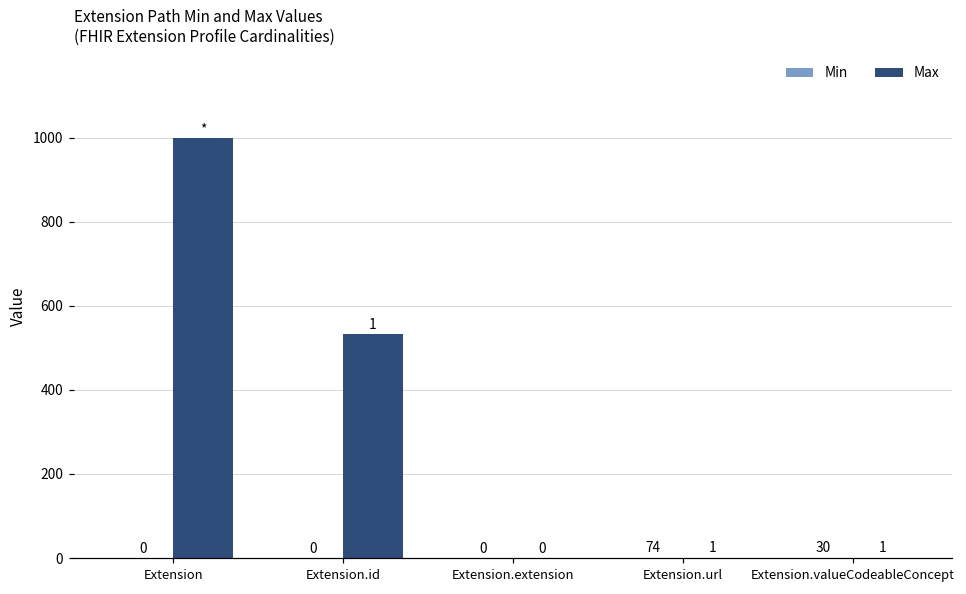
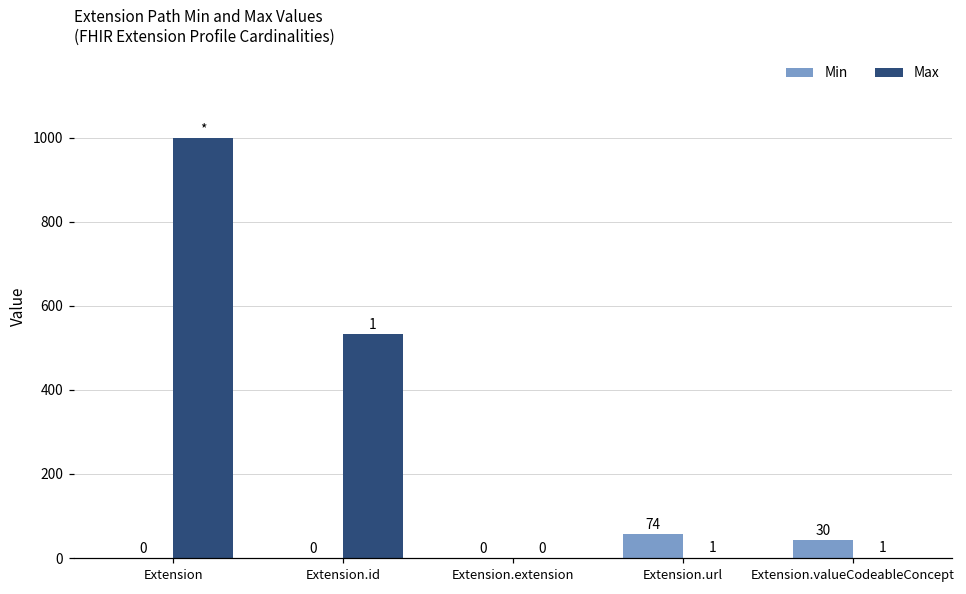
Min, Extension.url: 0 -> 60
Min, Extension.valueCodeableConcept: 0 -> 40
